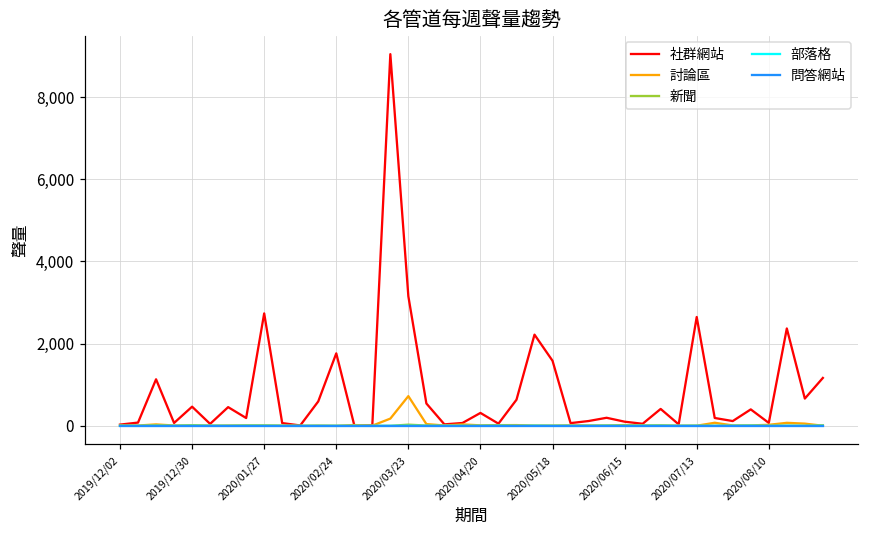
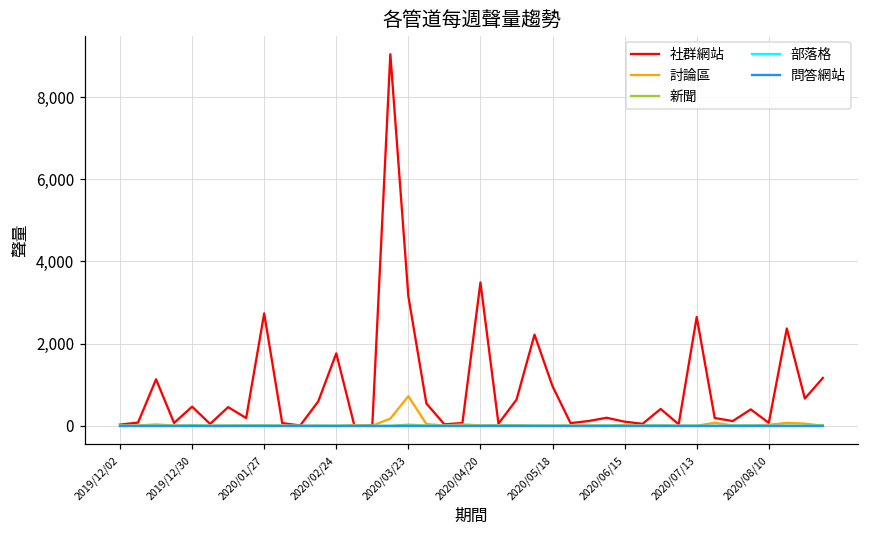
社群網站, 2020/04/20: 300 -> 3,500
社群網站, 2020/05/18: 1,600 -> 1,000
